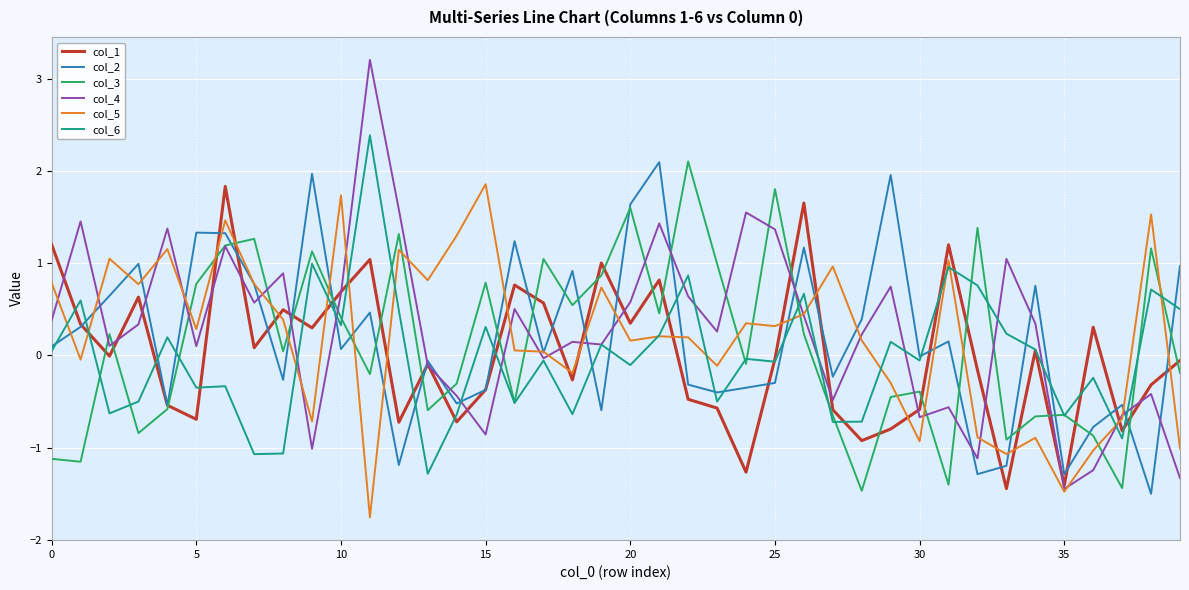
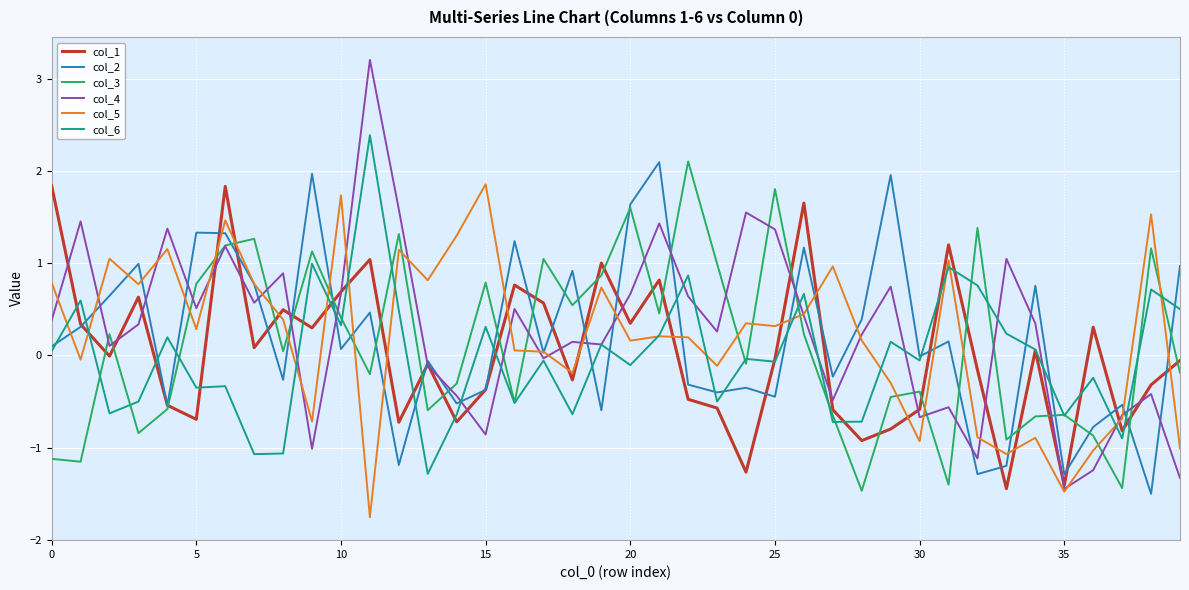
col_1, 0: 1.2 -> 1.8
col_4, 5: 0.1 -> 0.5
col_4, 20: 0.6 -> 0.7
col_2, 25: -0.3 -> -0.4
